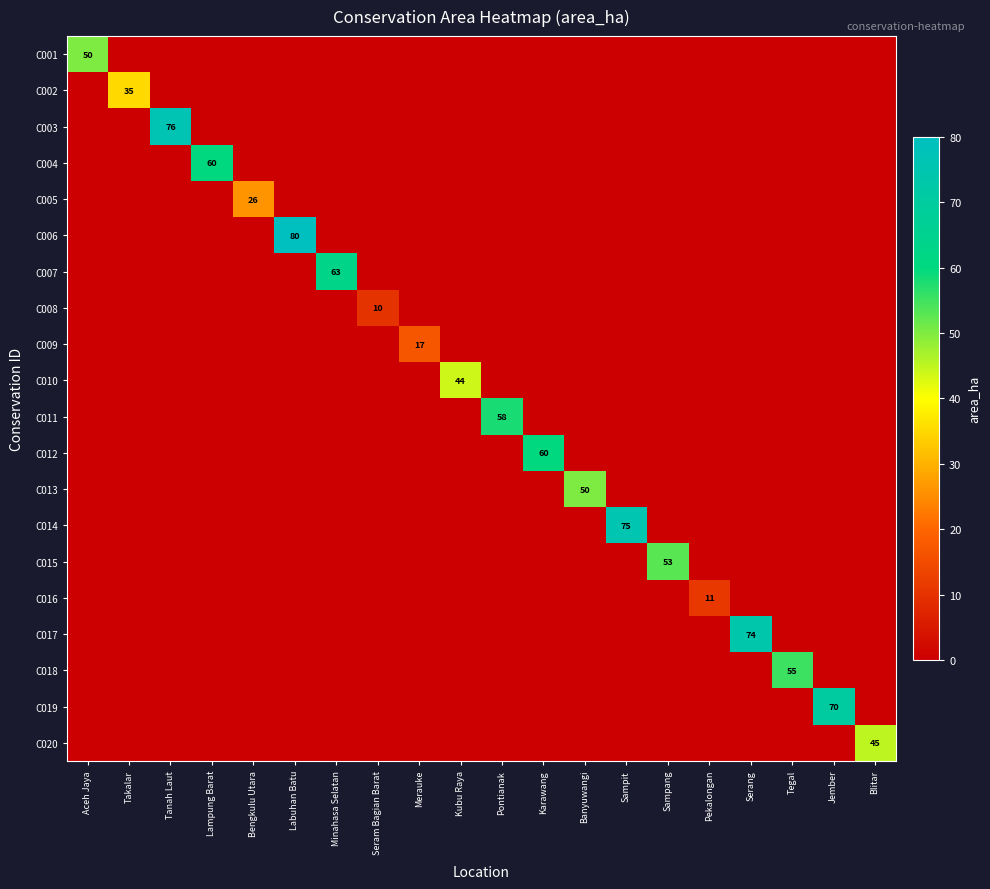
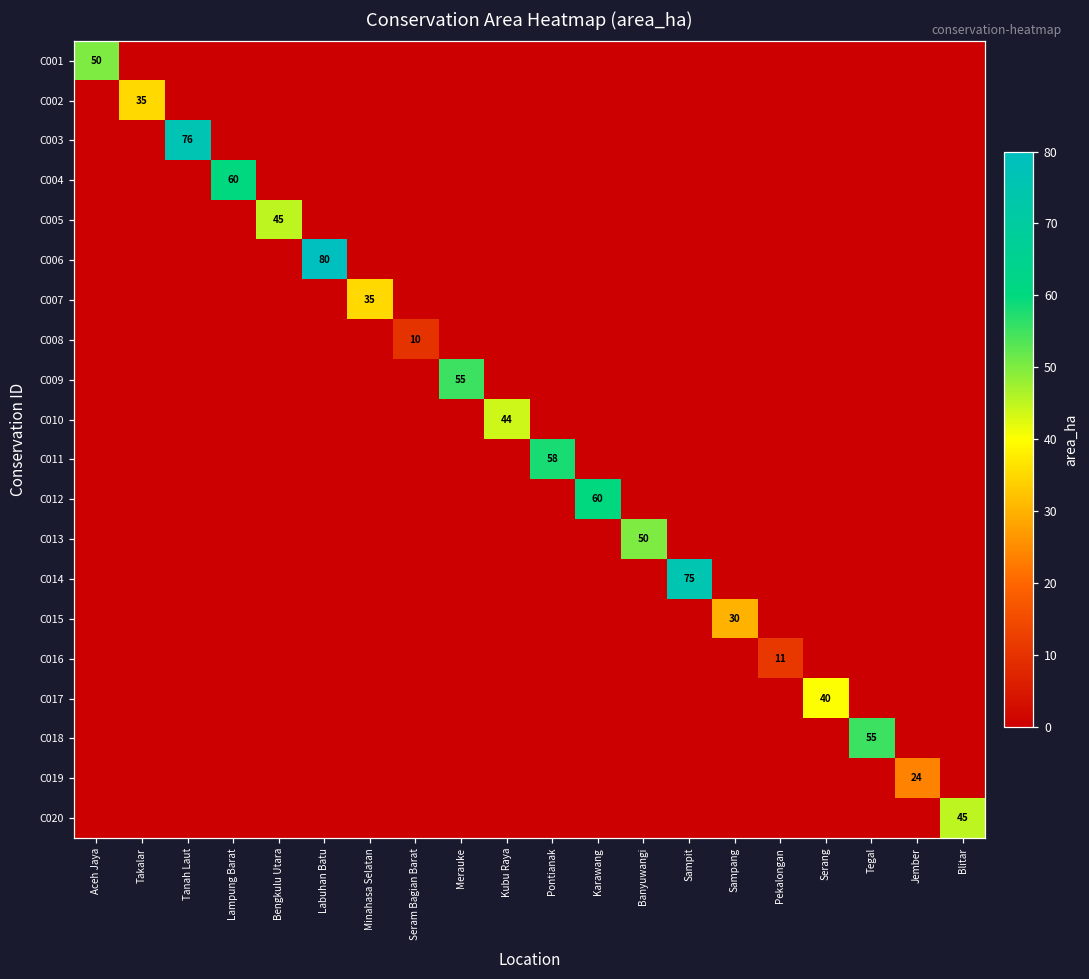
C005, Bengkulu Utara: 26 -> 45
C007, Minahasa Selatan: 63 -> 35
C009, Merauke: 17 -> 55
C015, Sampang: 53 -> 30
C017, Serang: 74 -> 40
C019, Jember: 70 -> 24
